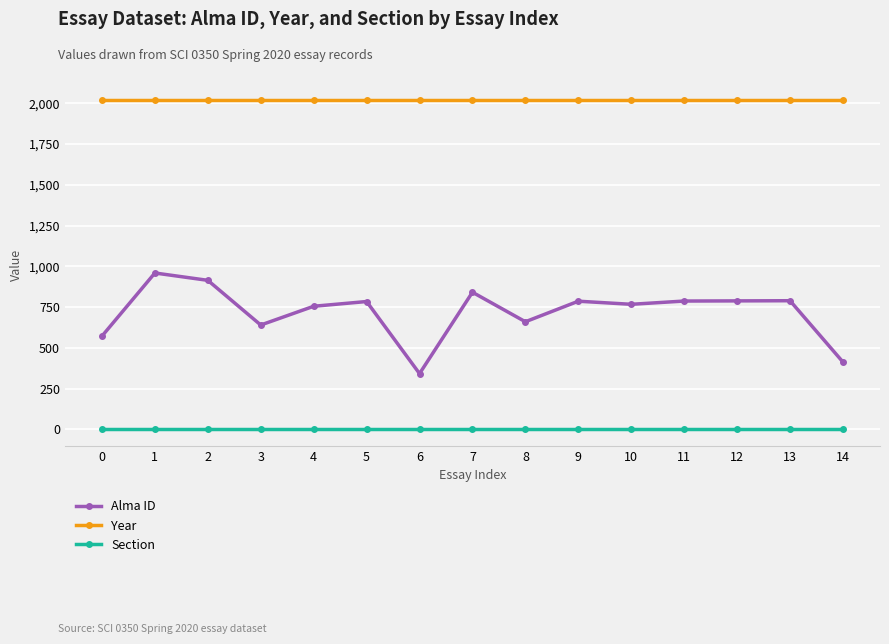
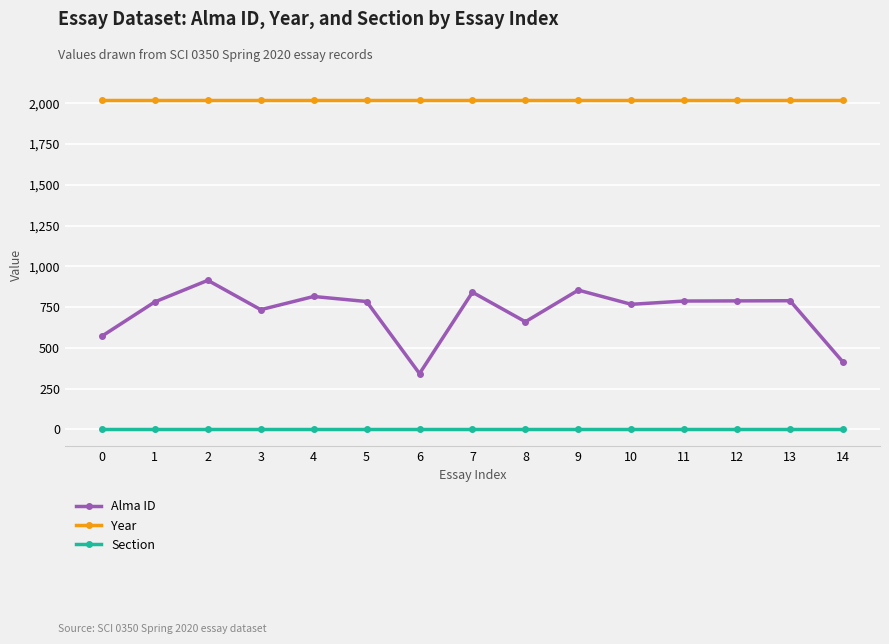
Alma ID, 1: 960 -> 780
Alma ID, 3: 640 -> 730
Alma ID, 4: 760 -> 820
Alma ID, 9: 790 -> 850
